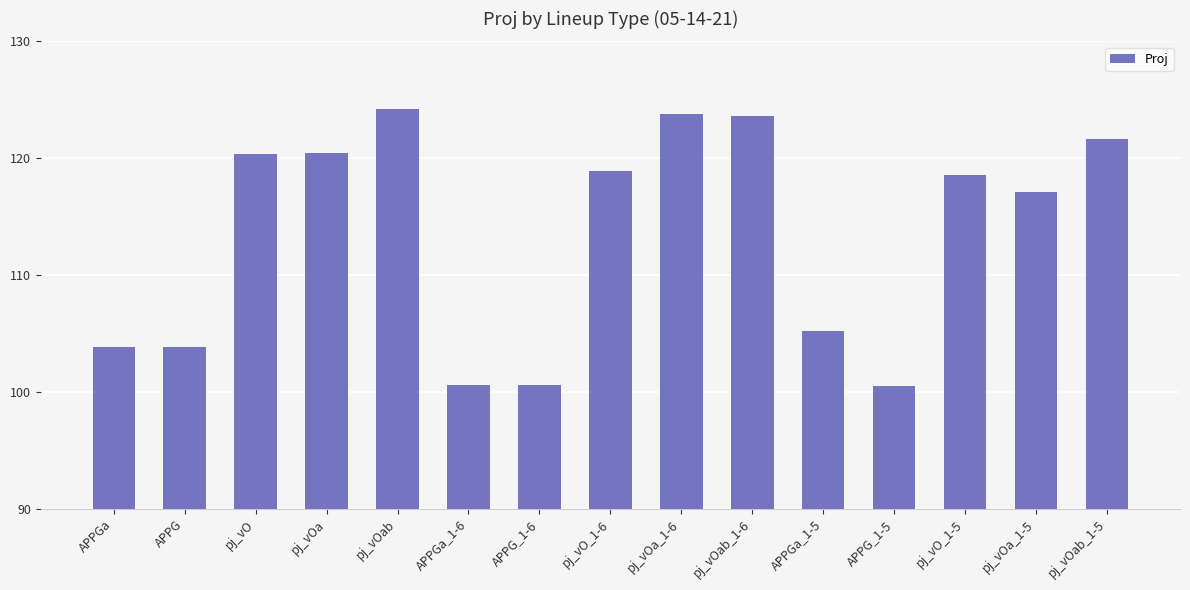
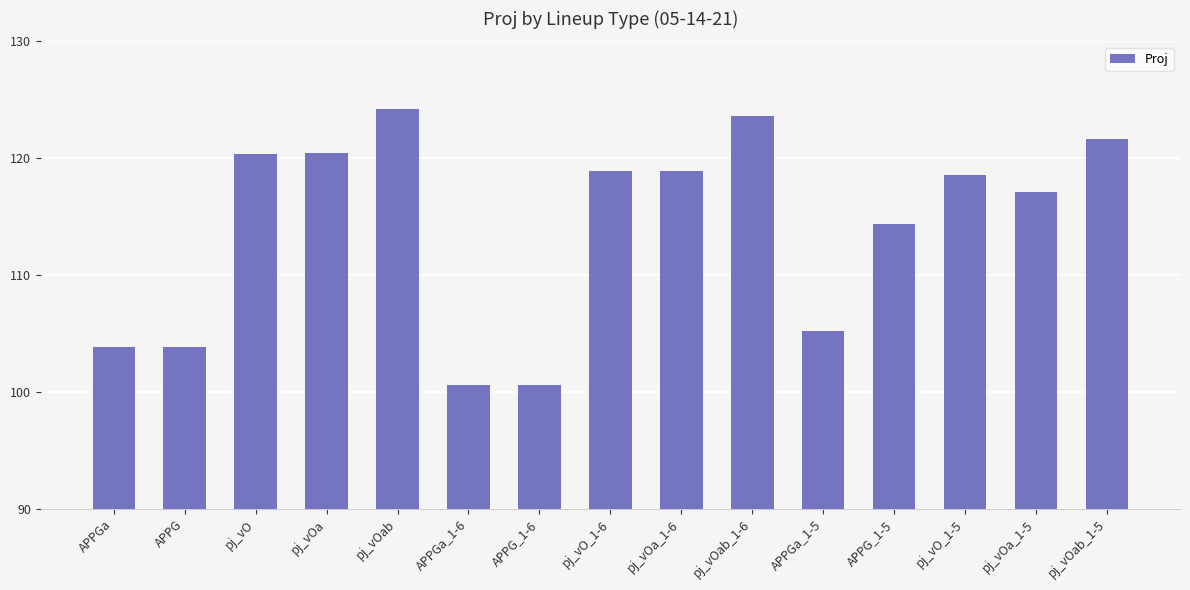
pj_vOa_1-6: 123.8 -> 118.9
APPG_1-5: 100.5 -> 114.4
